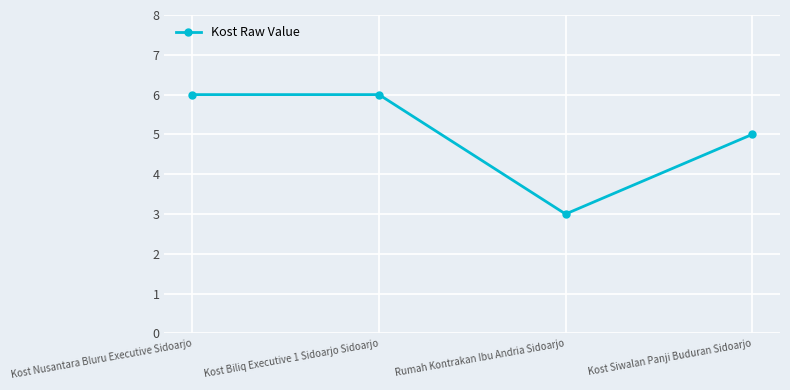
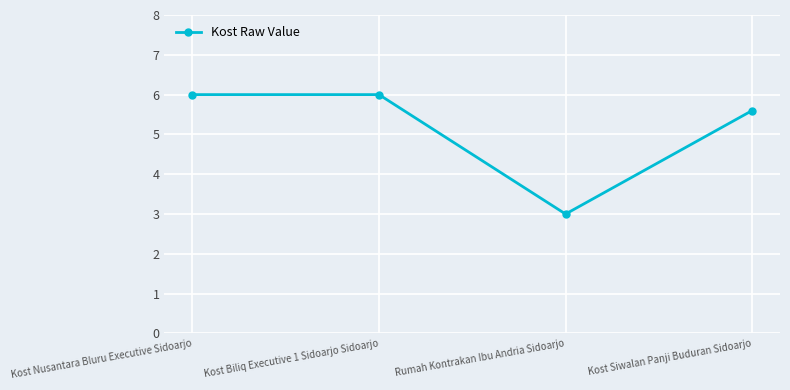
Kost Siwalan Panji Buduran Sidoarjo: 5.0 -> 5.6
